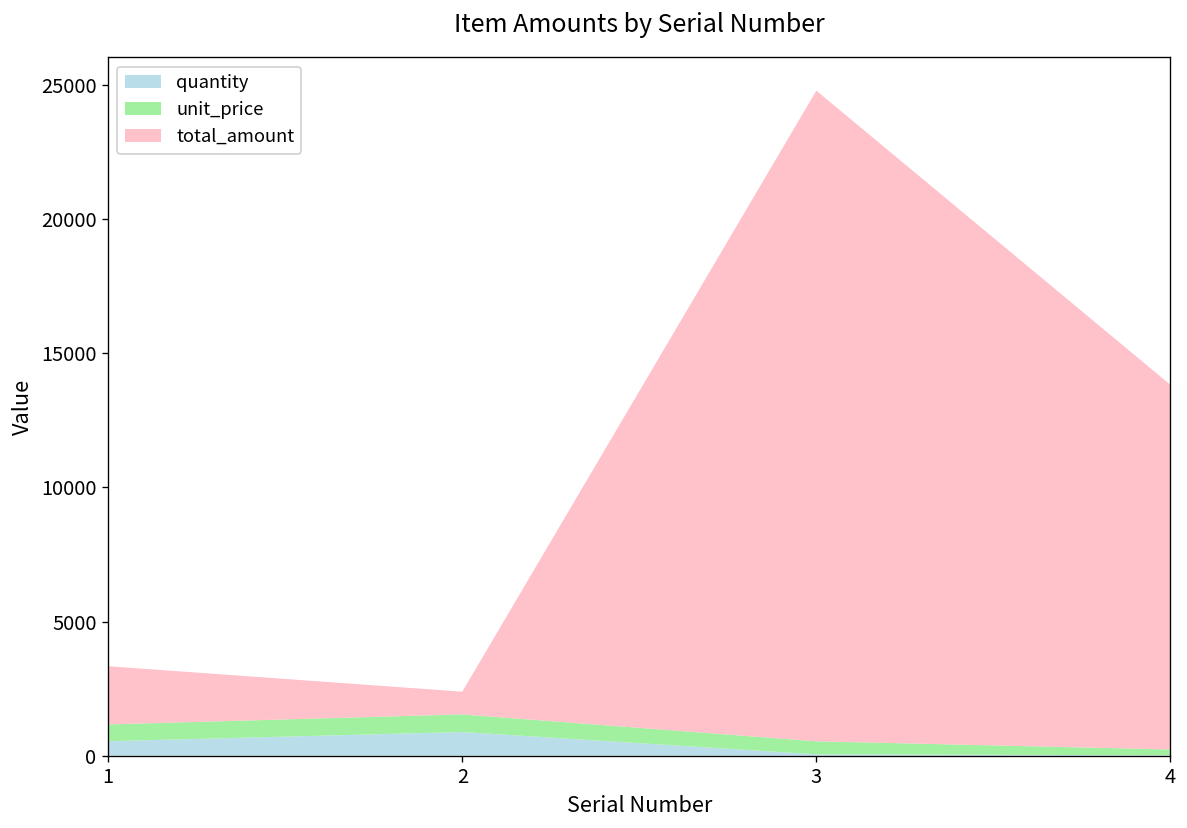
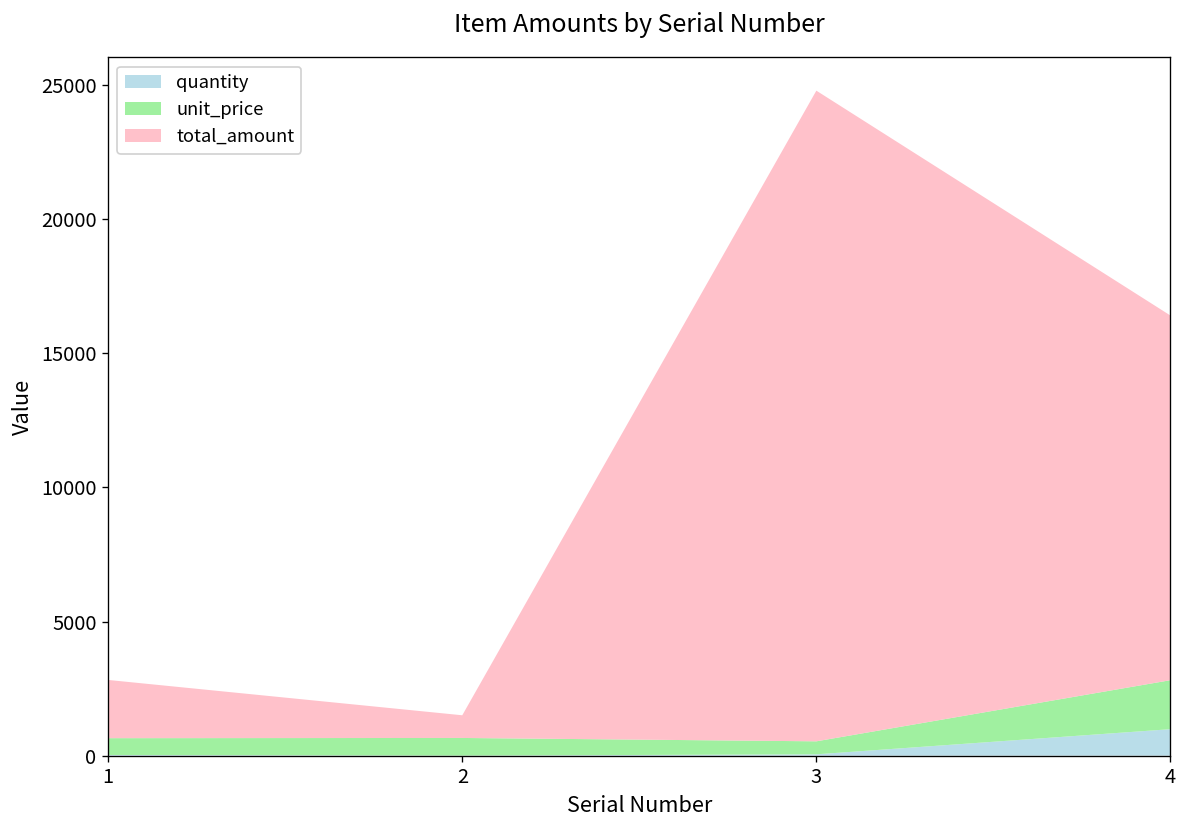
quantity, 1: 500 -> 0
quantity, 2: 900 -> 0
quantity, 4: 0 -> 1000
unit_price, 4: 200 -> 1800
